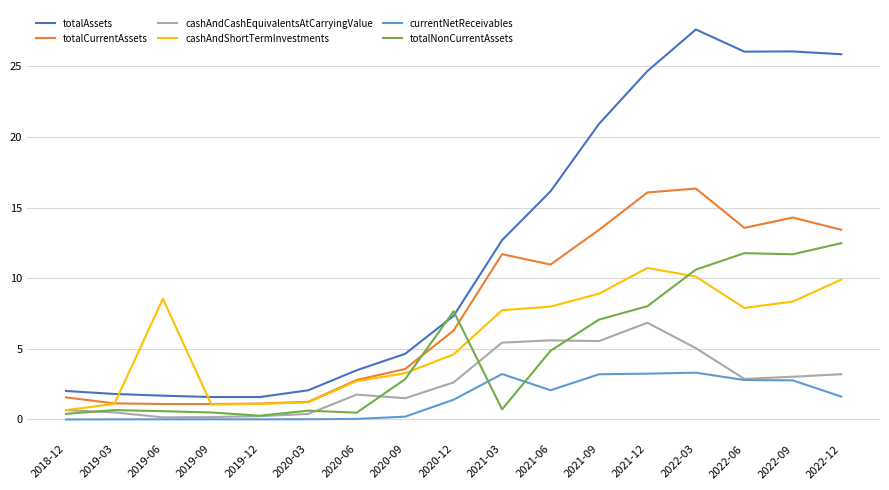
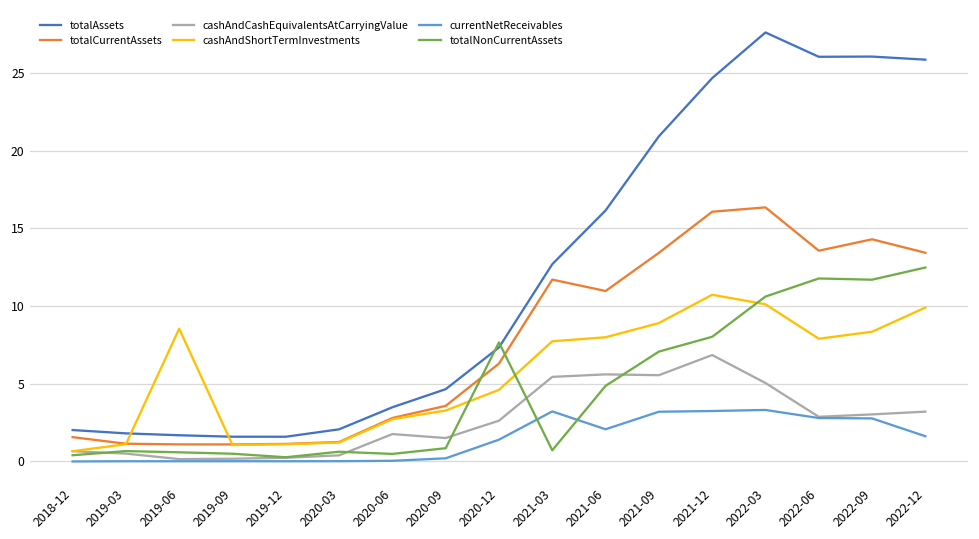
totalNonCurrentAssets, 2020-09: 2.9 -> 0.9
